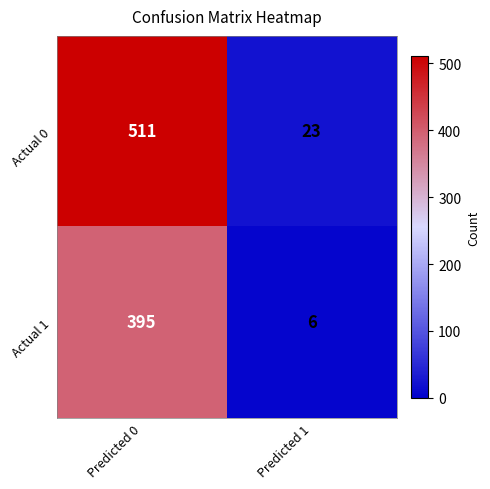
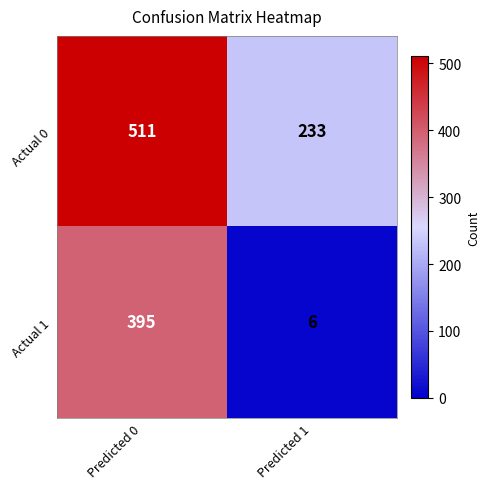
Actual 0, Predicted 1: 23 -> 233
